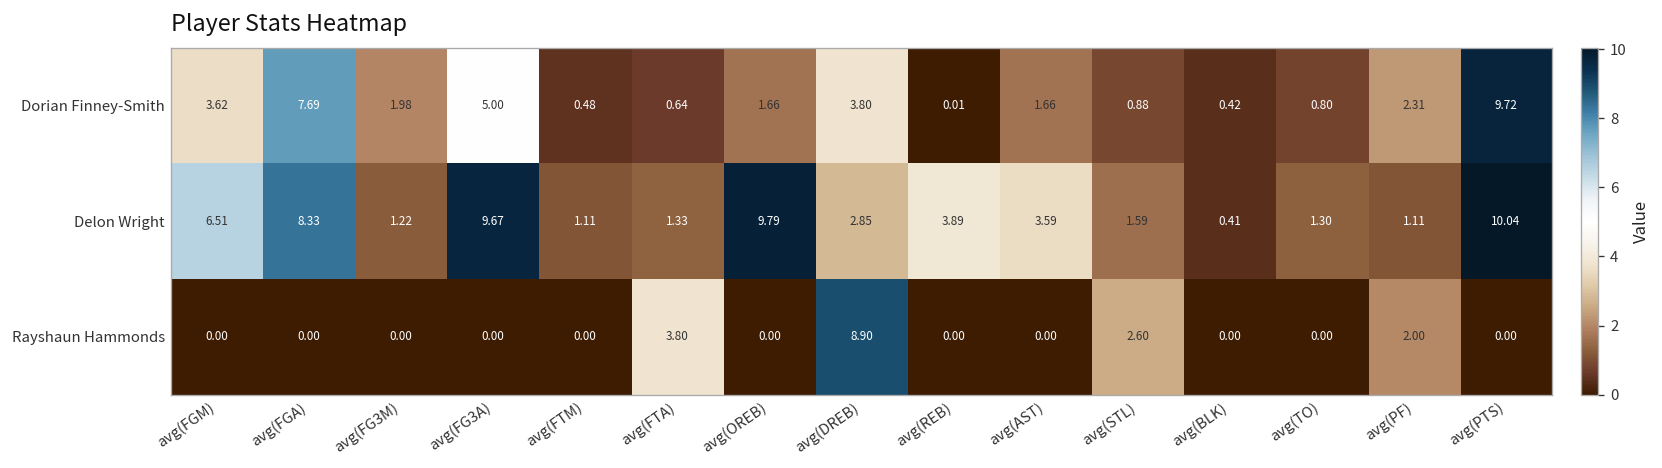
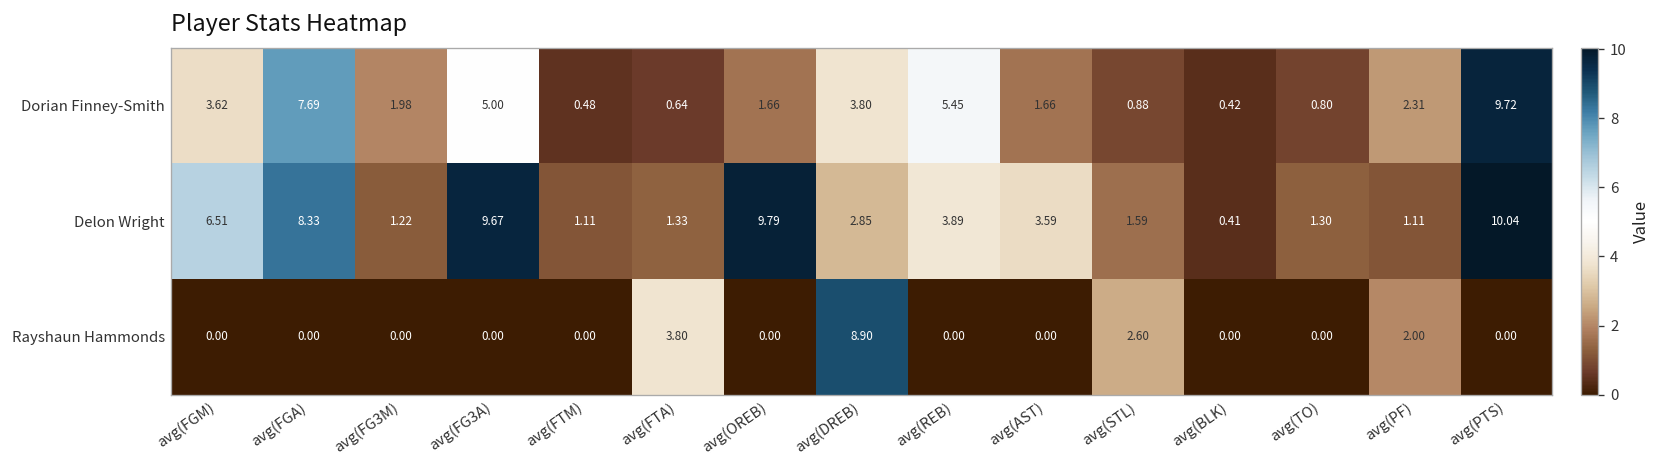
Dorian Finney-Smith, avg(REB): 0.01 -> 5.45
